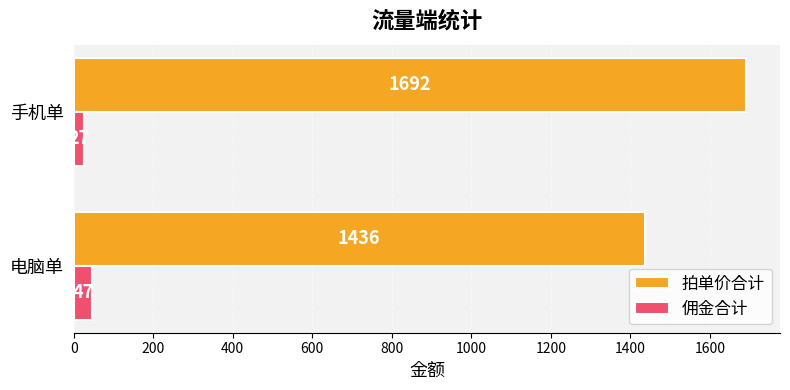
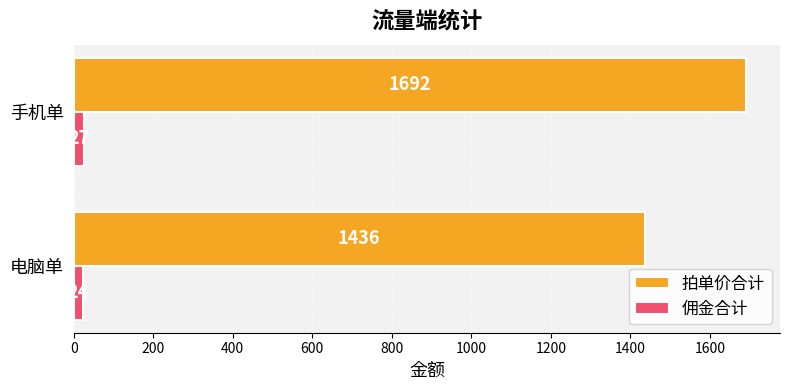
佣金合计, 电脑单: 50 -> 20
